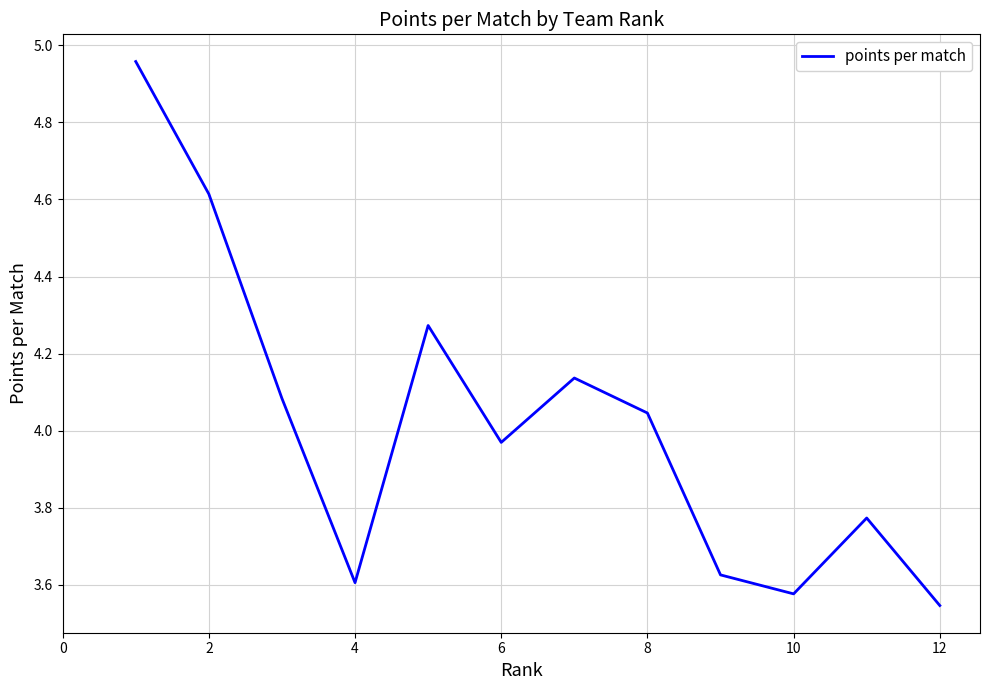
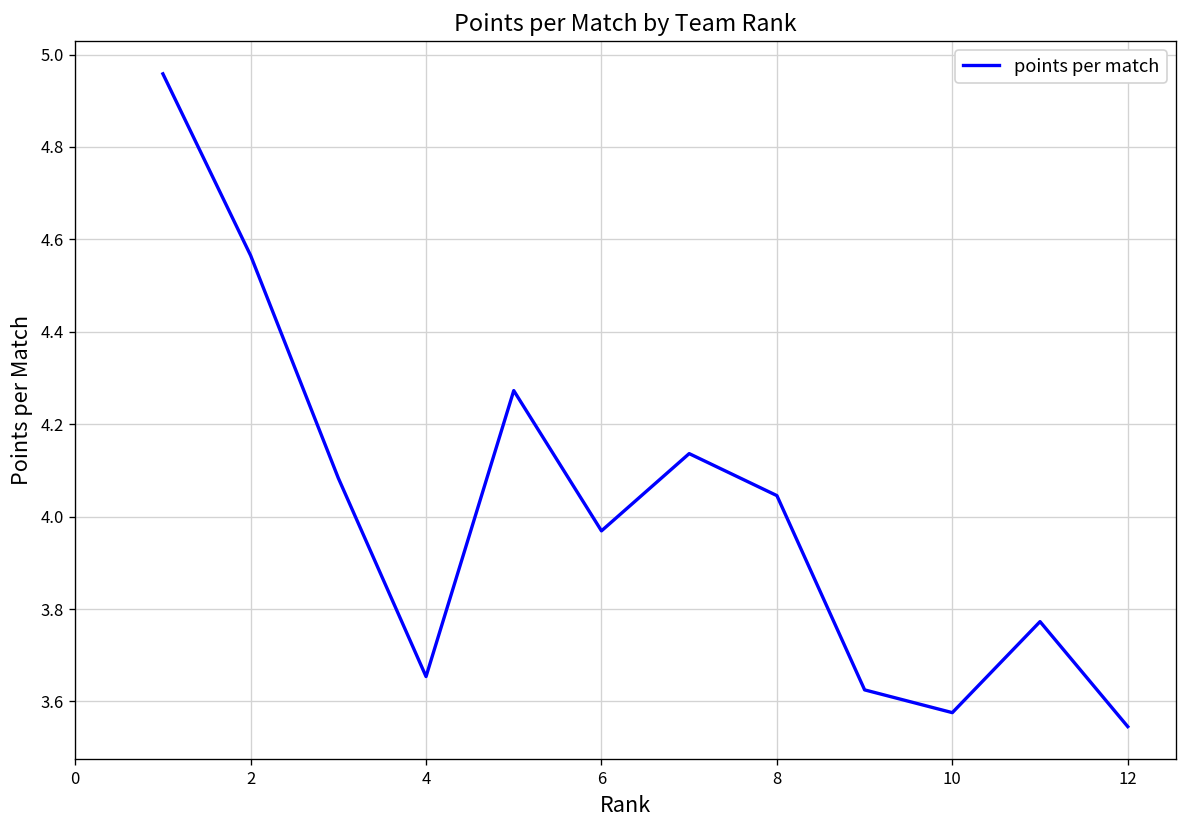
2: 4.61 -> 4.57
4: 3.60 -> 3.65
